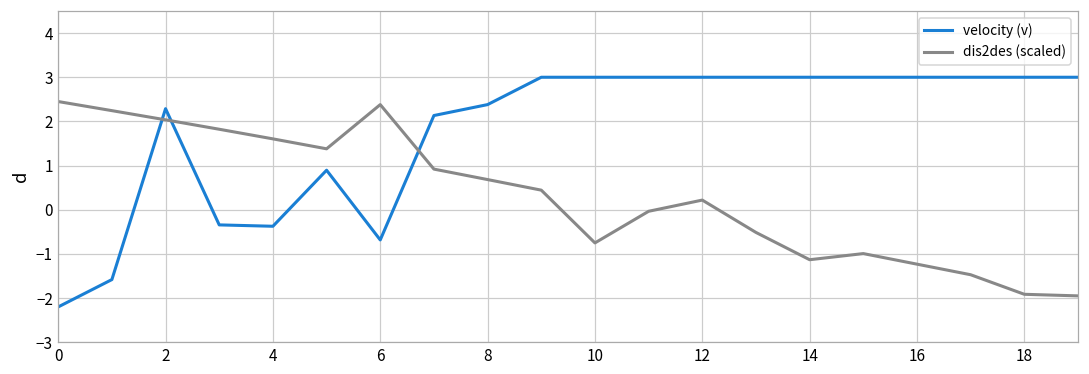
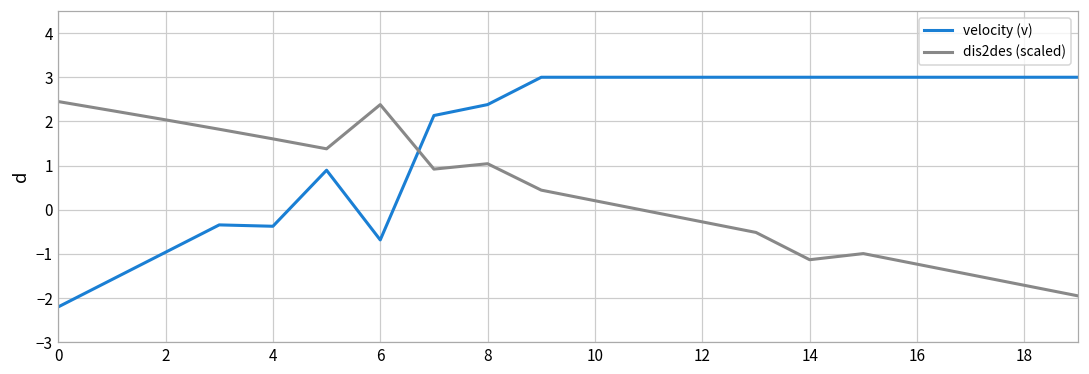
velocity (v), 2: 2.3 -> -1.0
dis2des (scaled), 8: 0.7 -> 1.0
dis2des (scaled), 10: -0.8 -> 0.2
dis2des (scaled), 12: 0.2 -> -0.3
dis2des (scaled), 18: -1.9 -> -1.7
